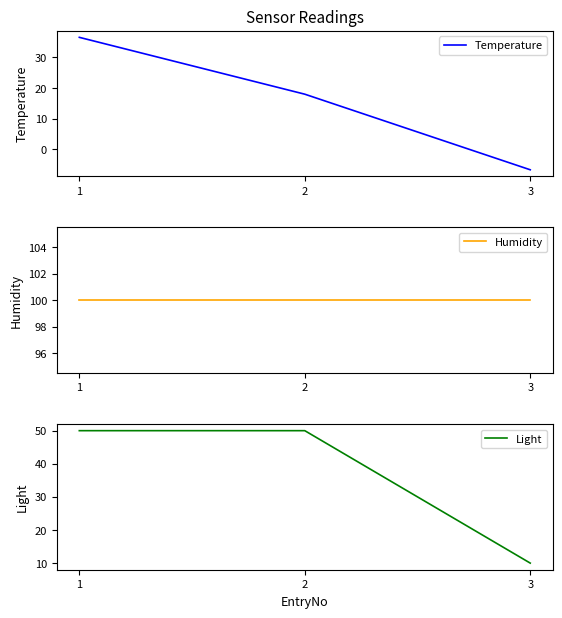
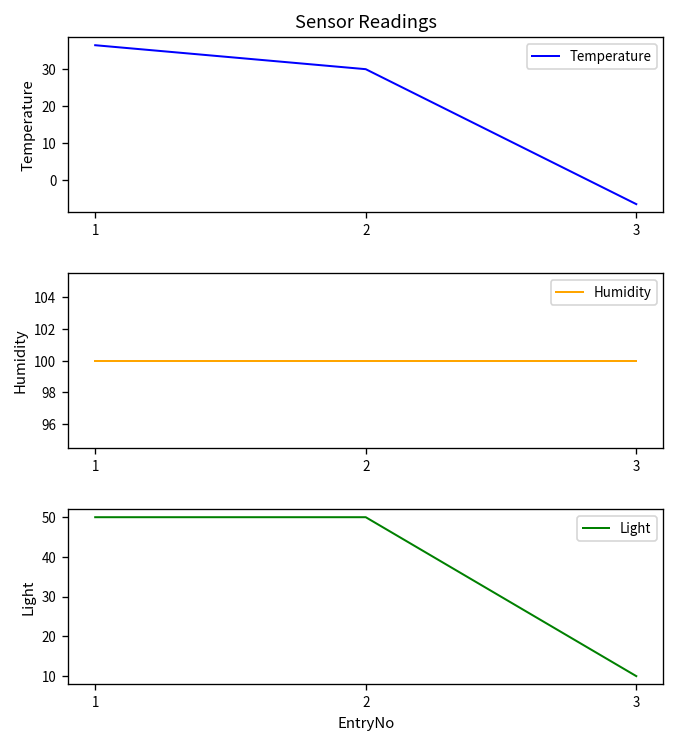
Sensor Readings, 2: 18 -> 30
